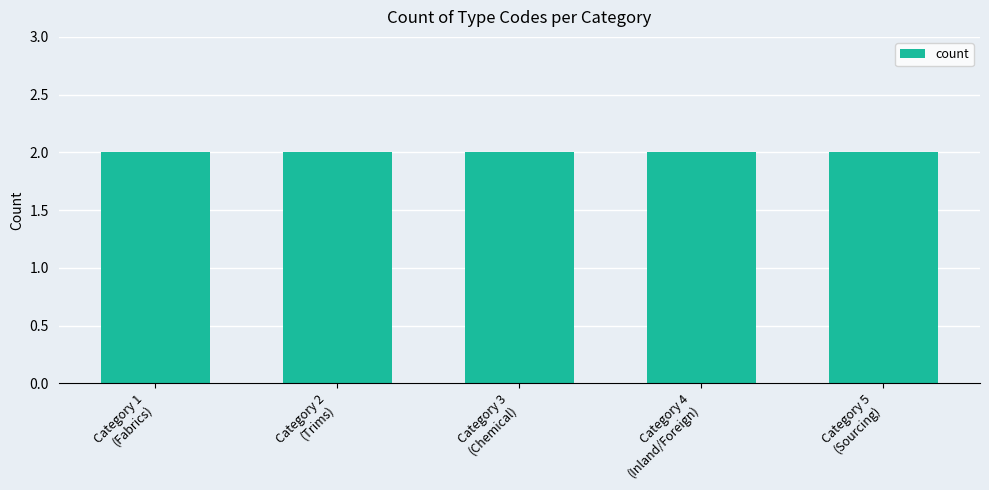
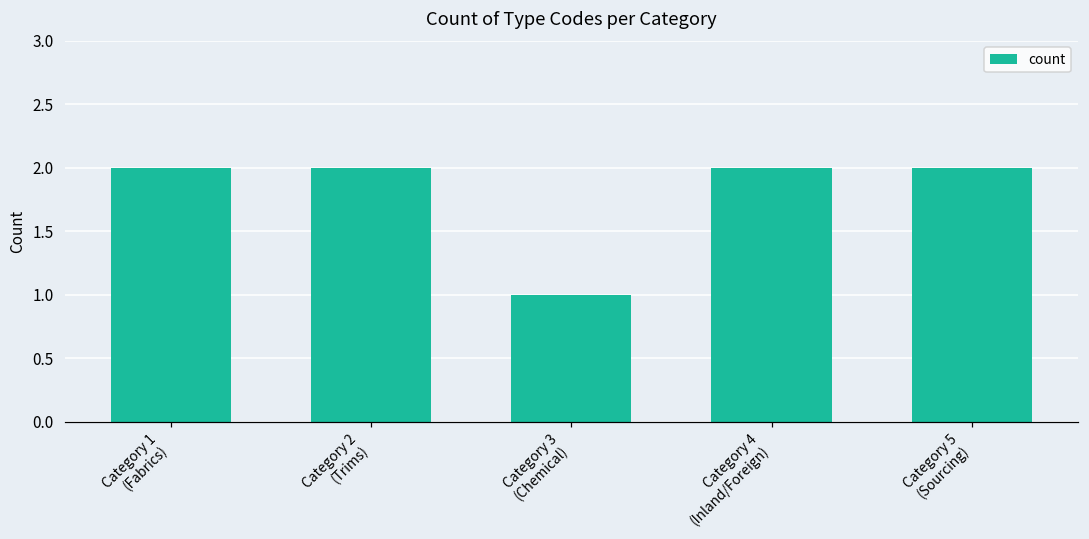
Category 3 (Chemical): 2 -> 1
